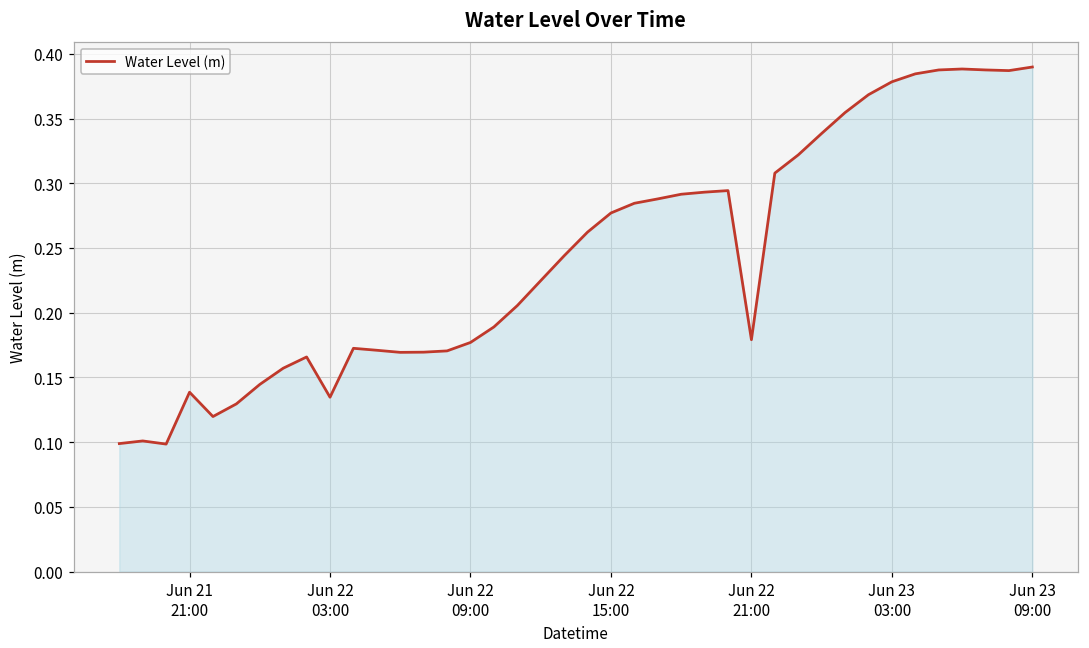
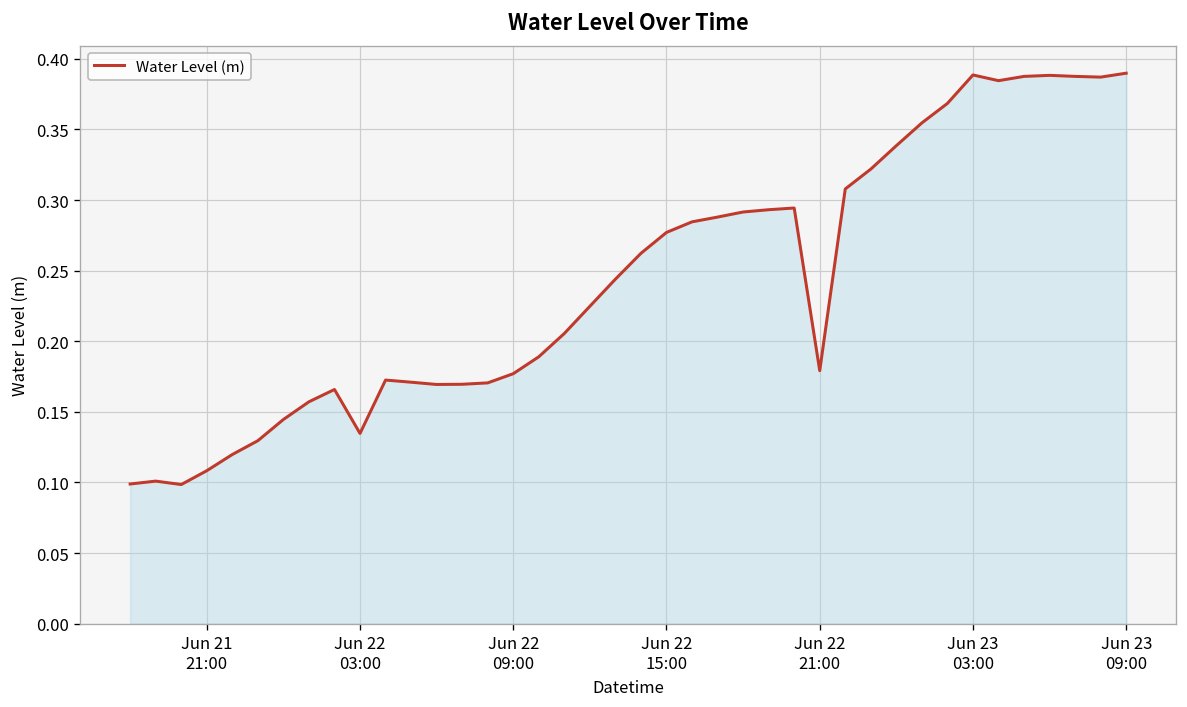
Jun 21 21:00: 0.139 -> 0.108
Jun 23 03:00: 0.378 -> 0.389
